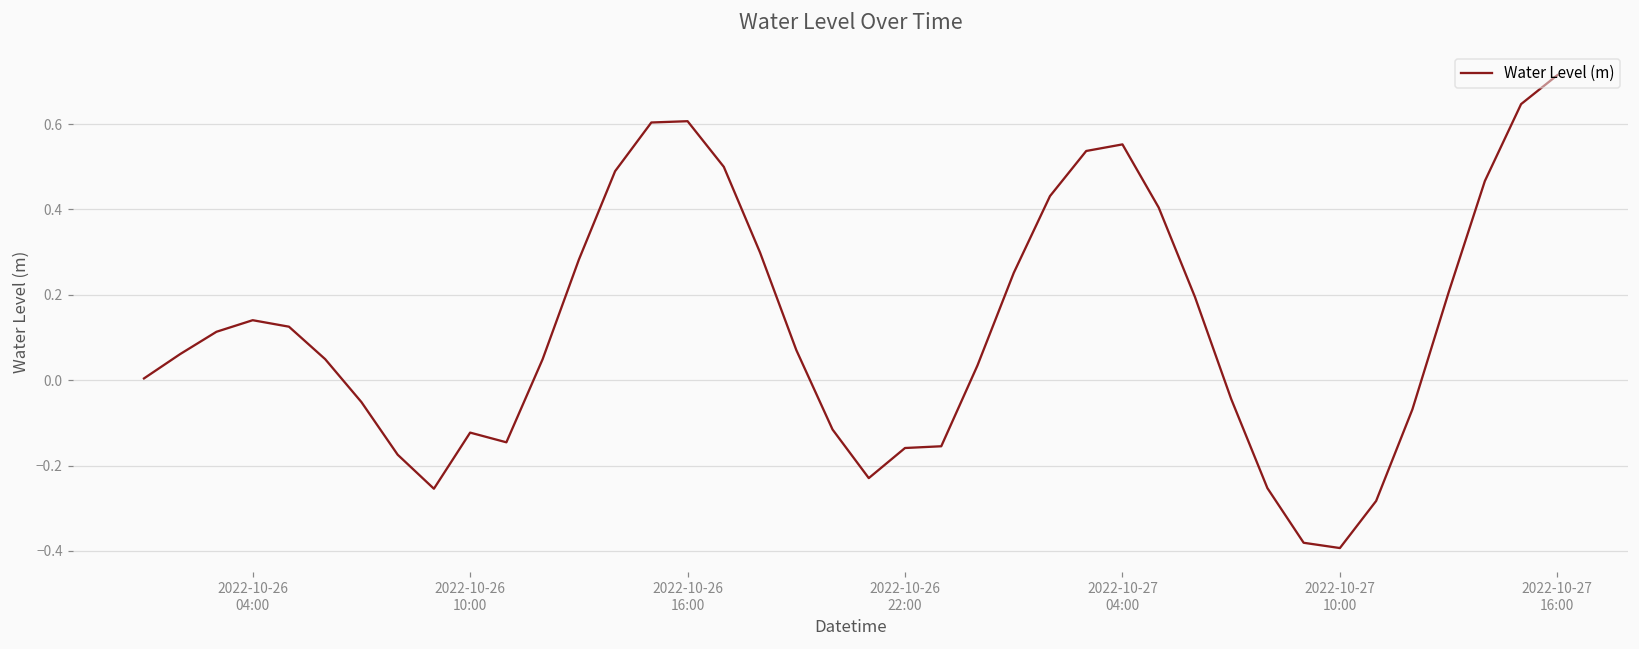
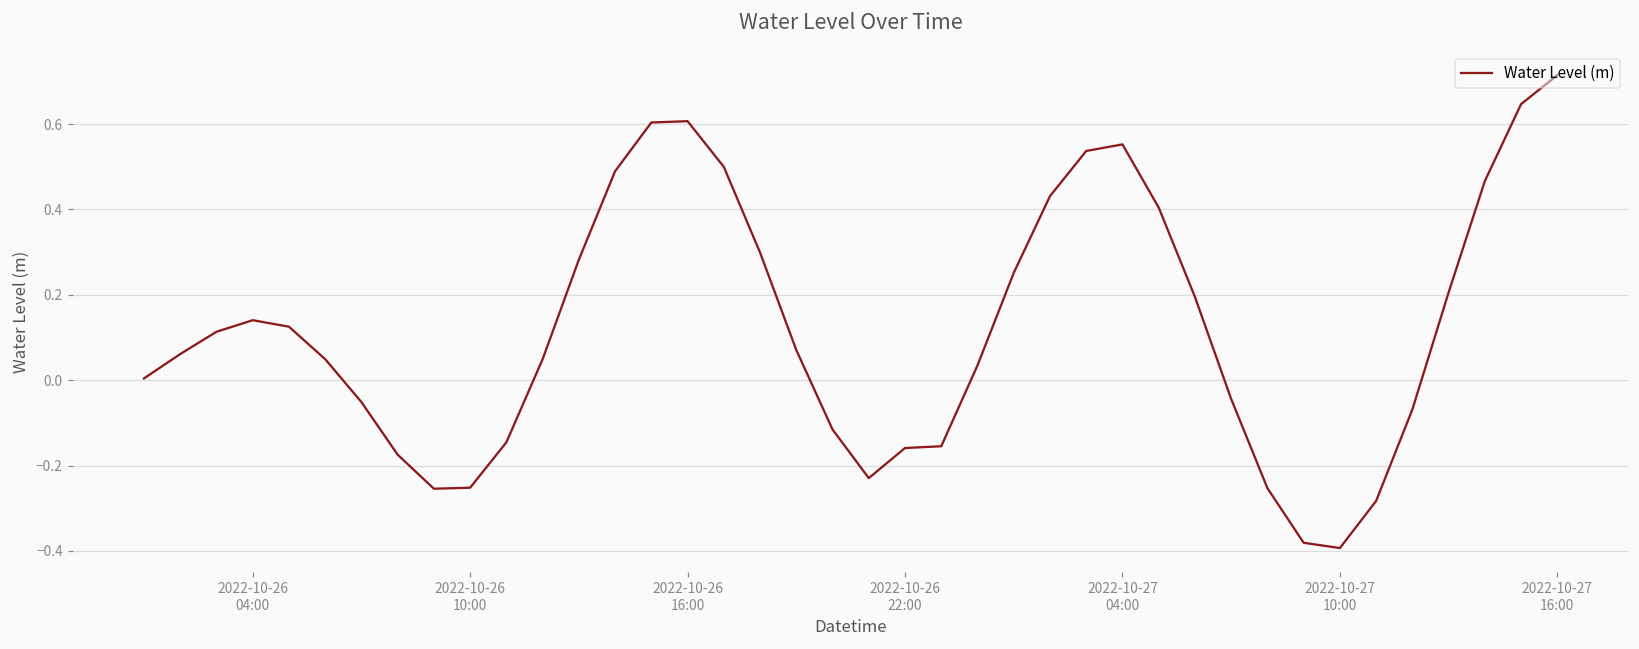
2022-10-26 10:00: -0.12 -> -0.25
